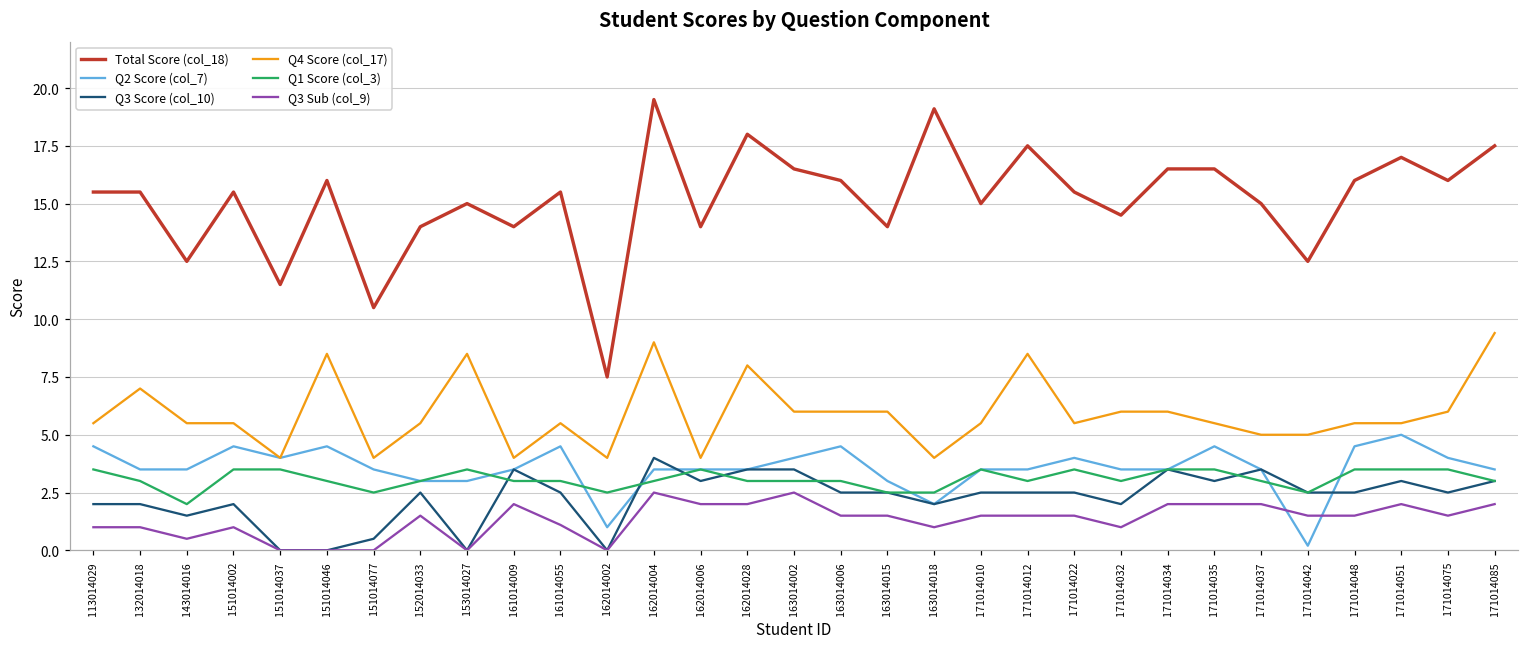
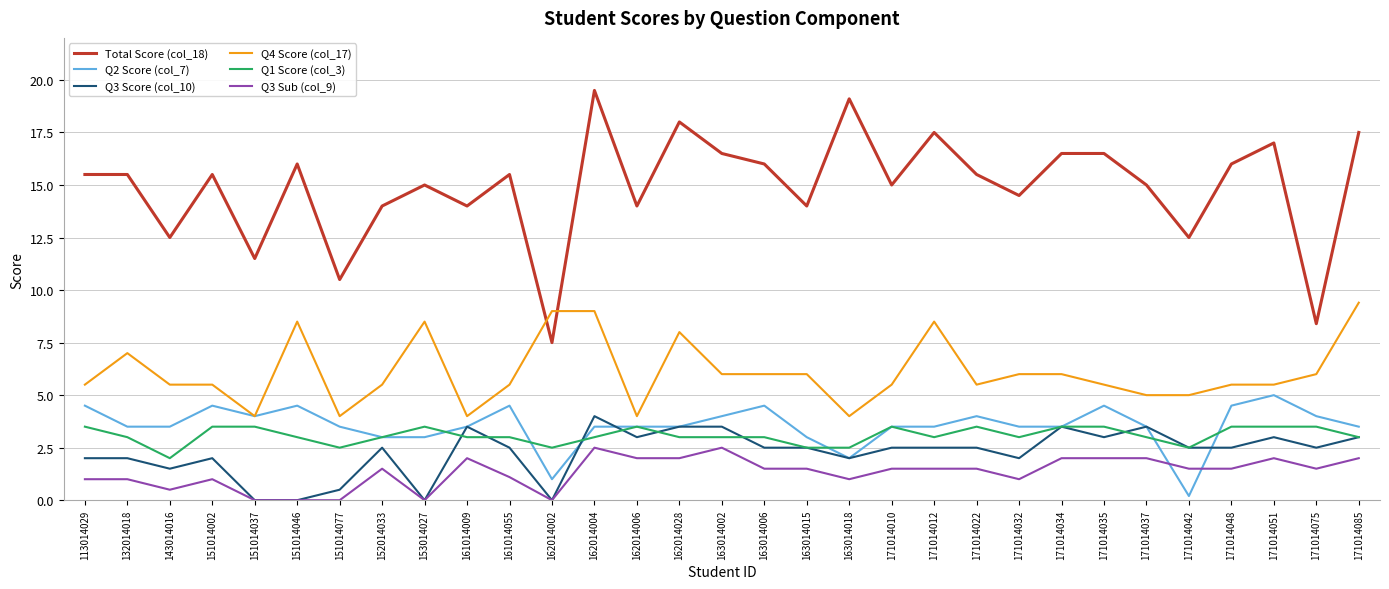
Q4 Score (col_17), 162014002: 4 -> 9
Total Score (col_18), 171014075: 16.0 -> 8.4
